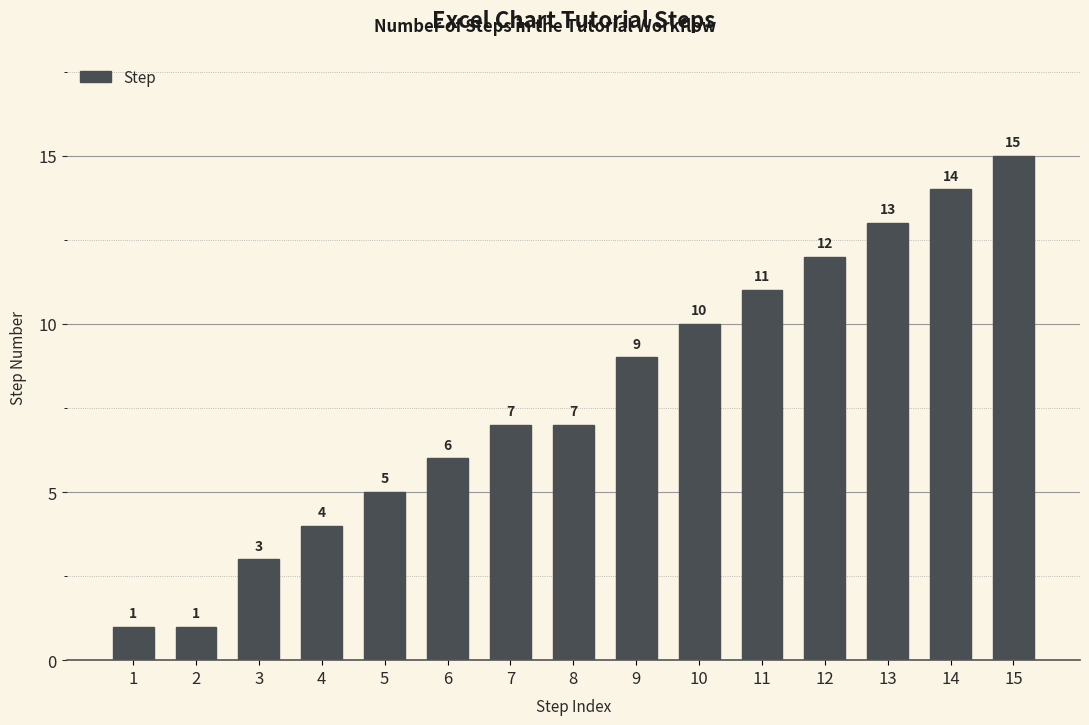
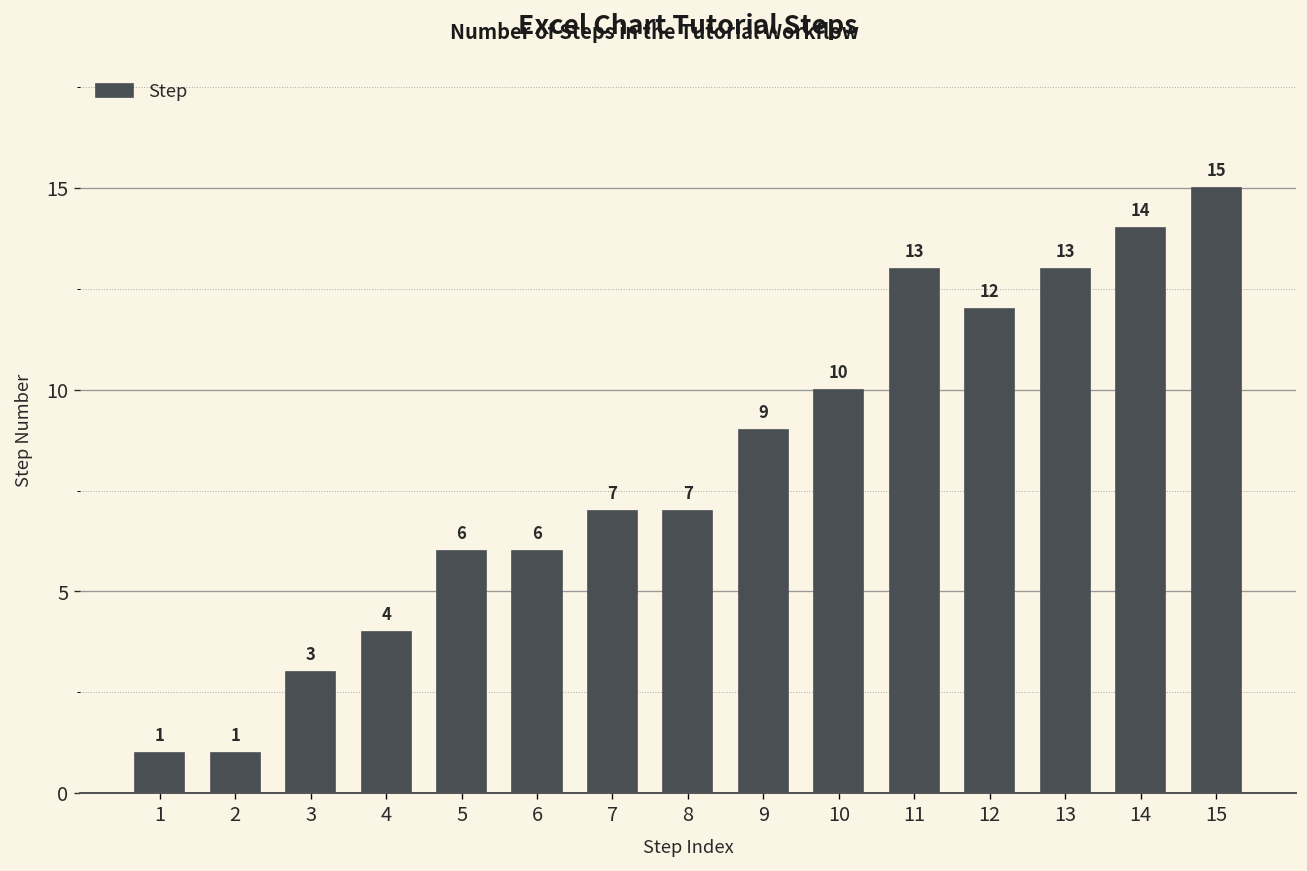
5: 5 -> 6
11: 11 -> 13
